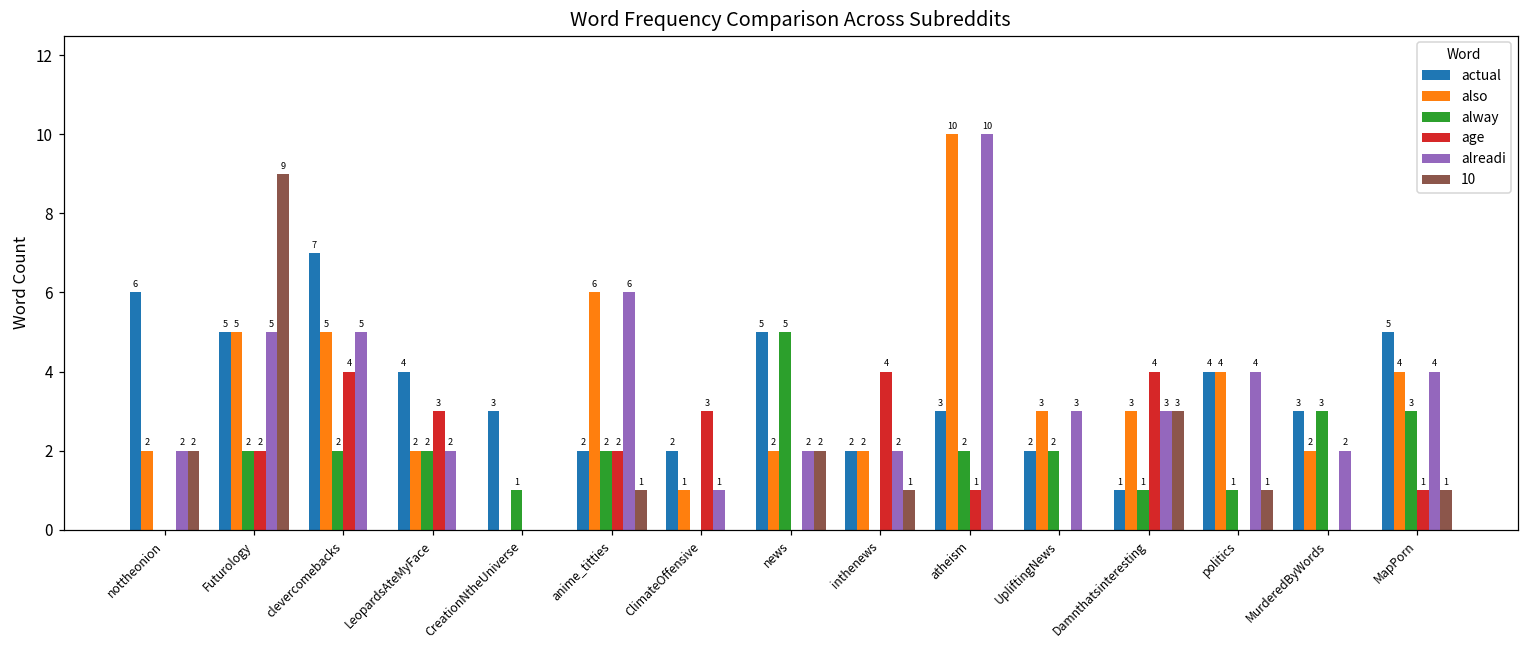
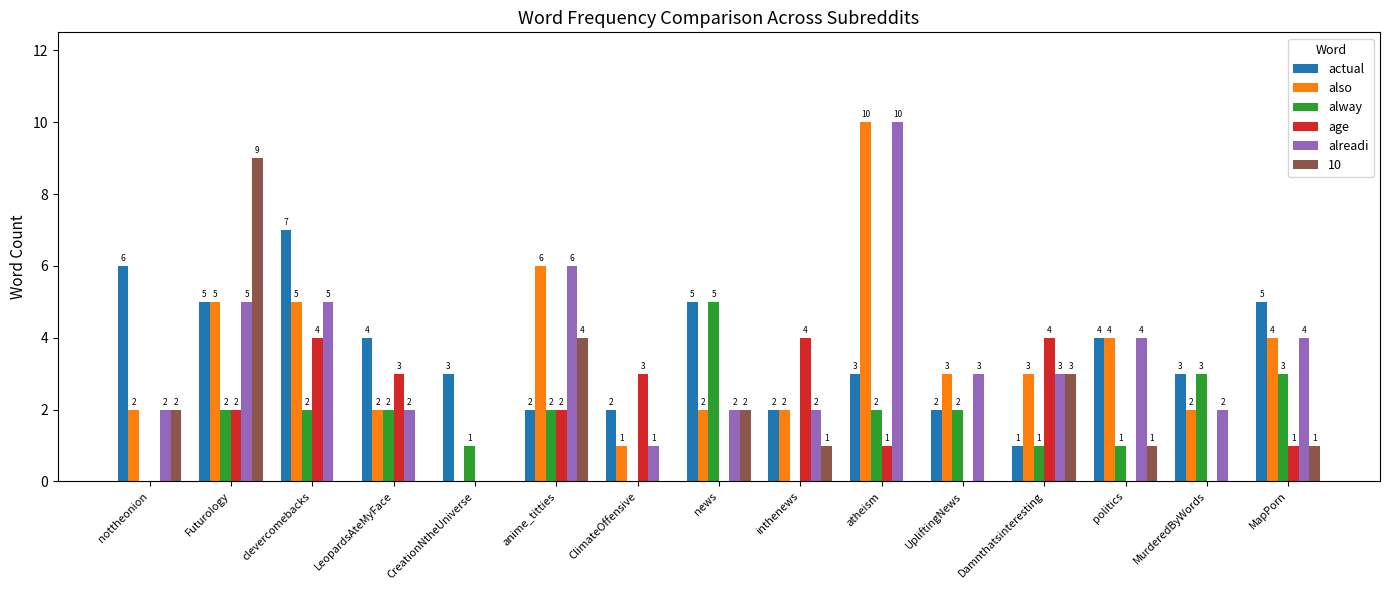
10, anime_titties: 1 -> 4
